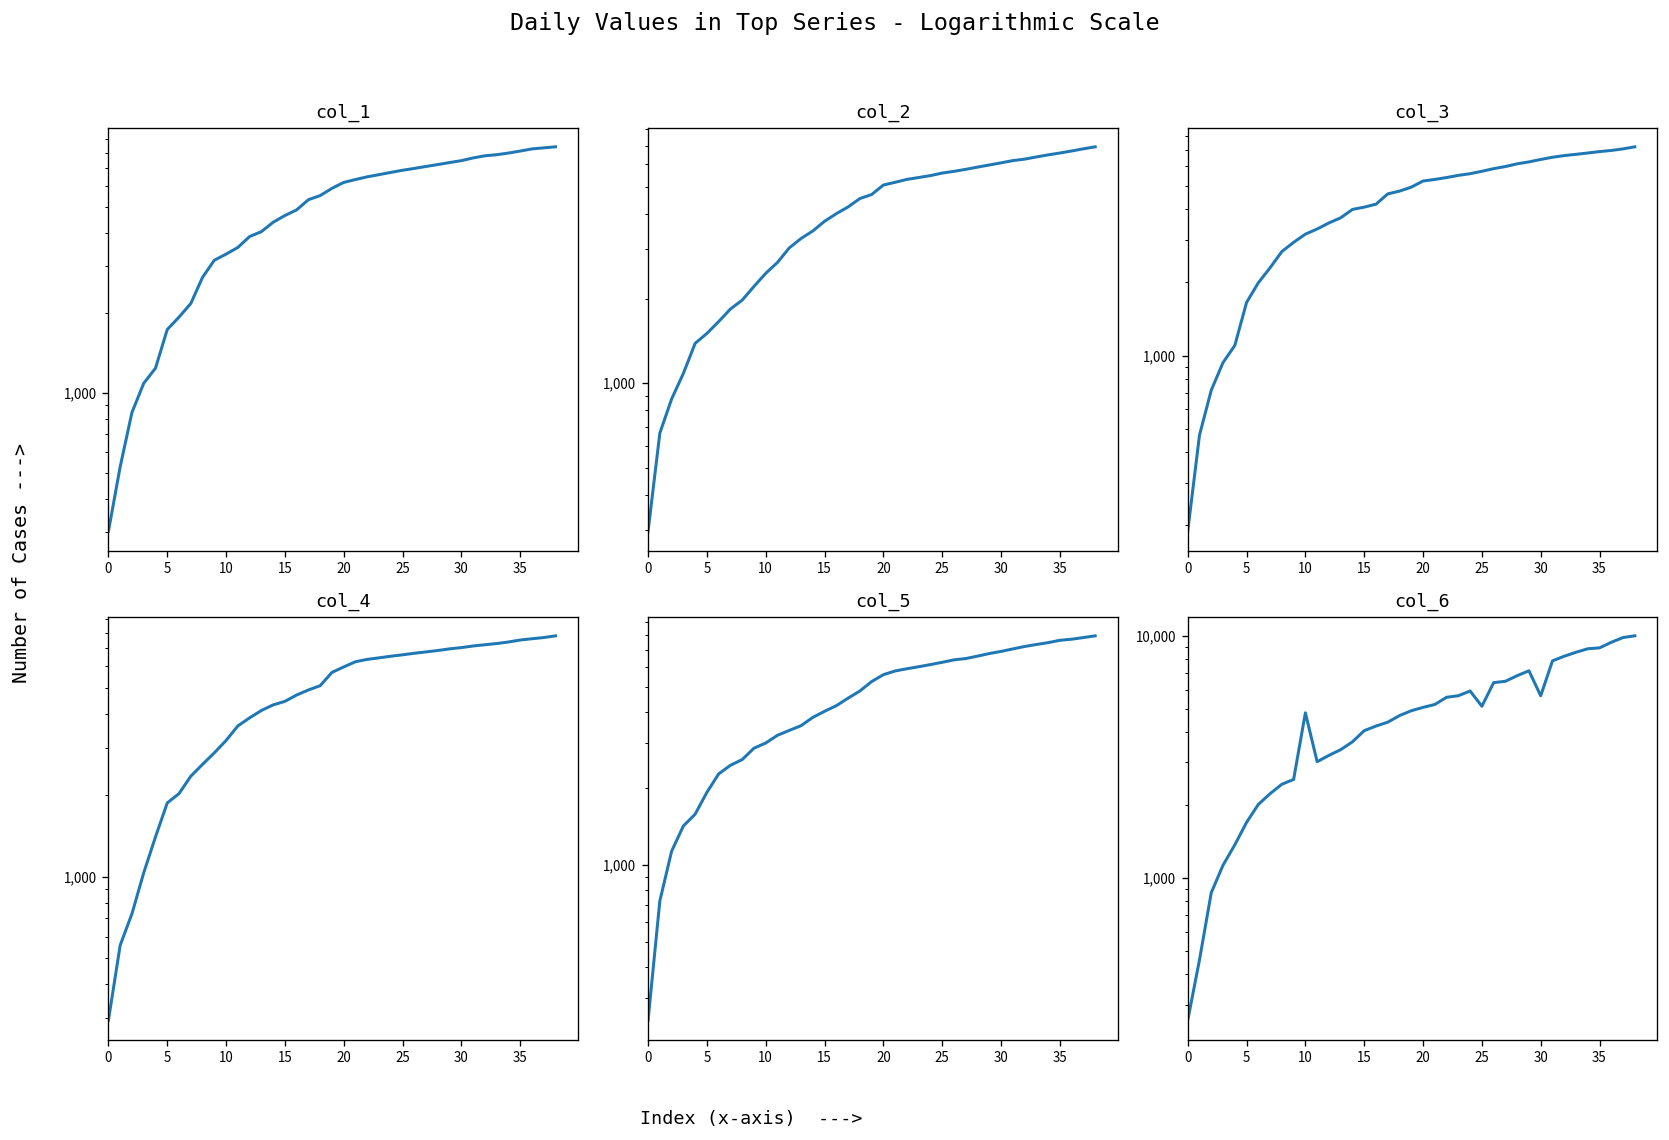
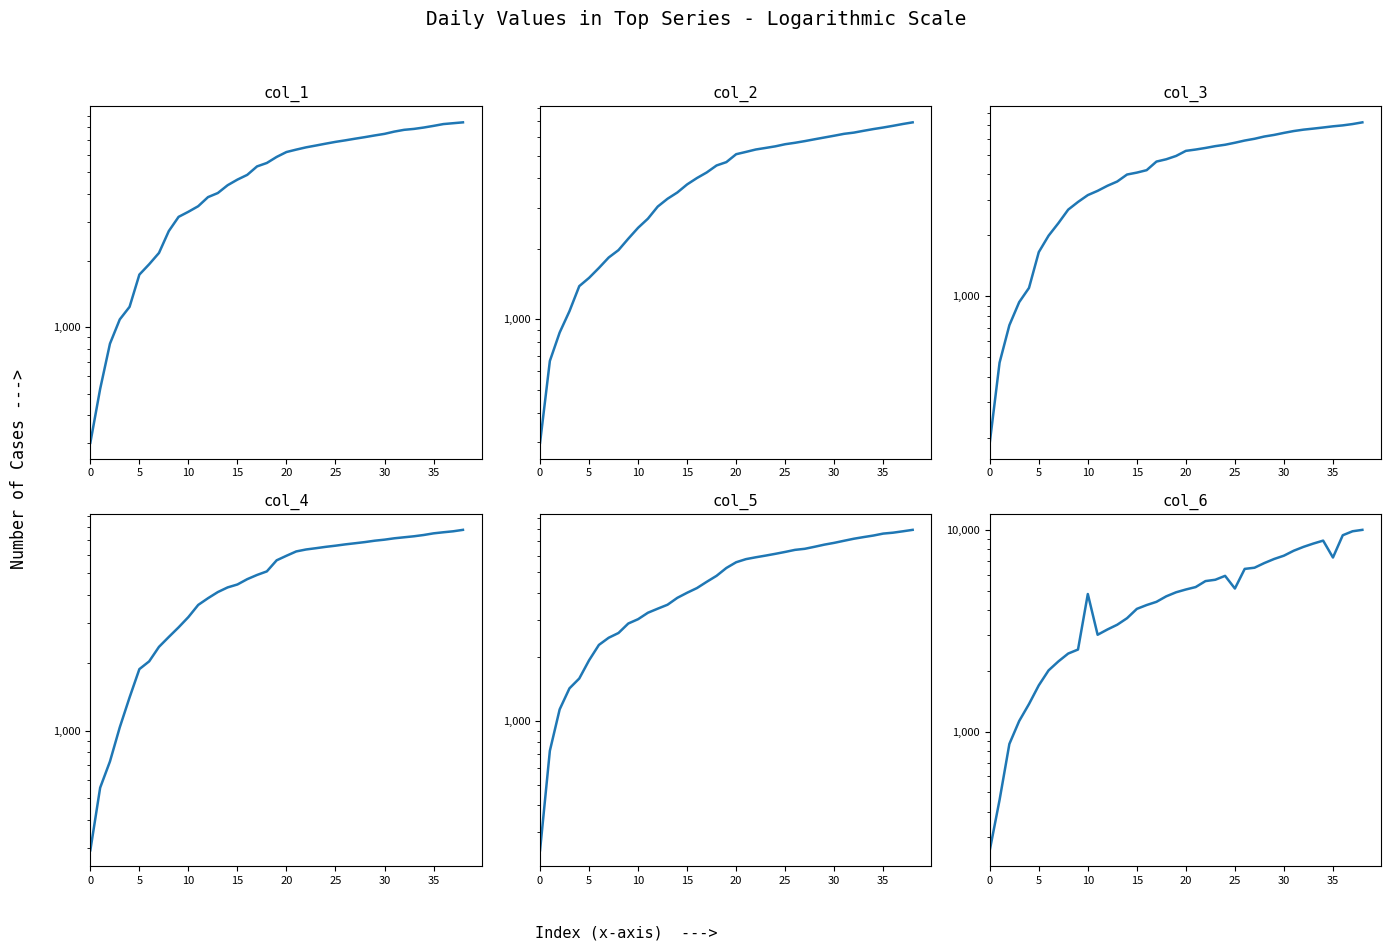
col_6, 30: 5,700 -> 7,500
col_6, 35: 9,000 -> 7,300
